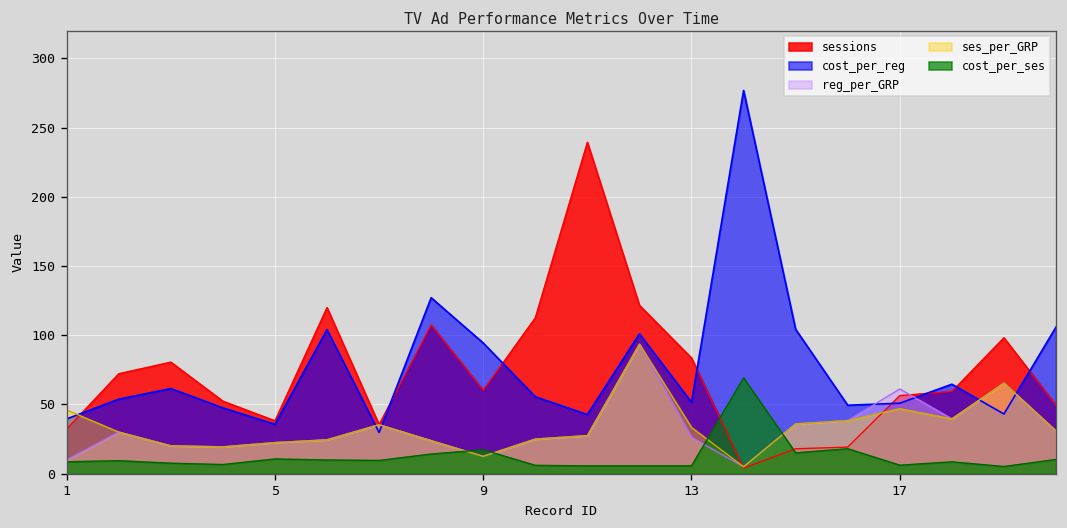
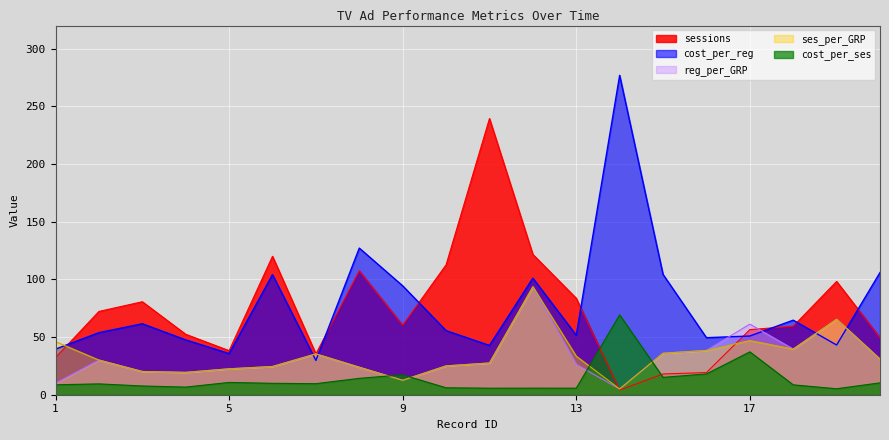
cost_per_ses, 17: 6 -> 37
